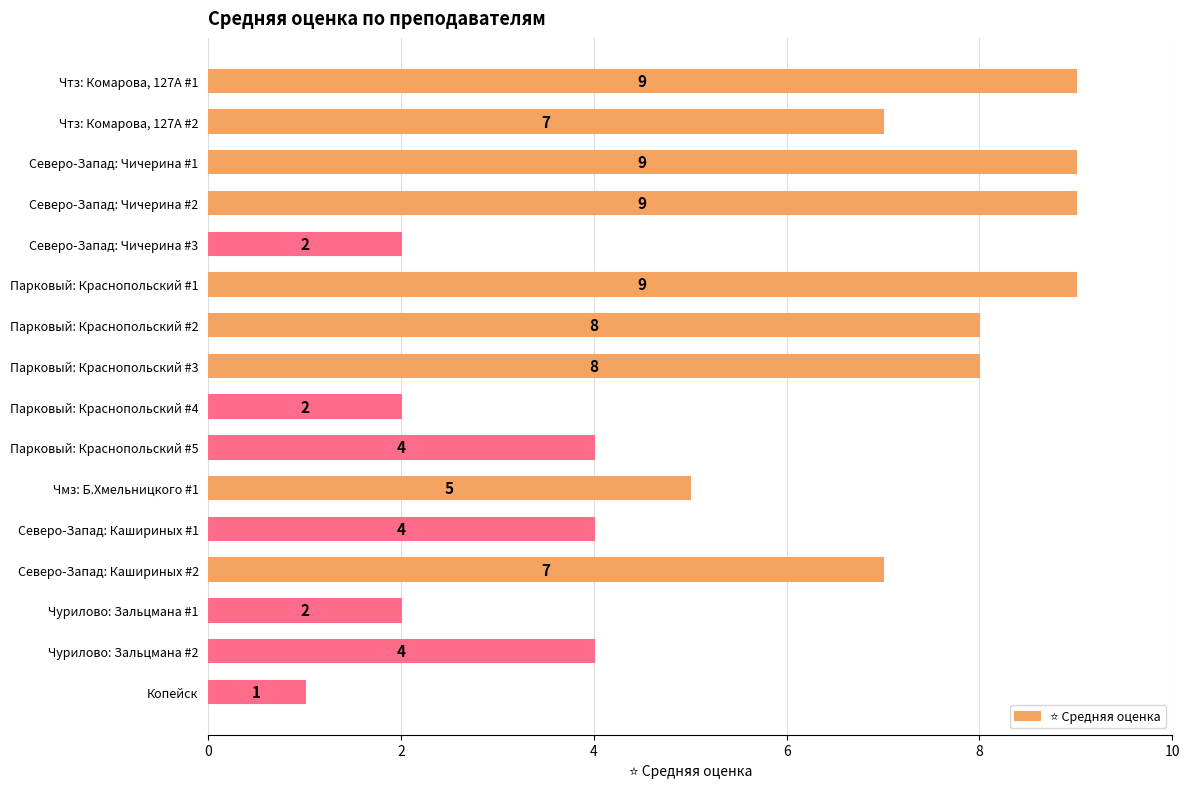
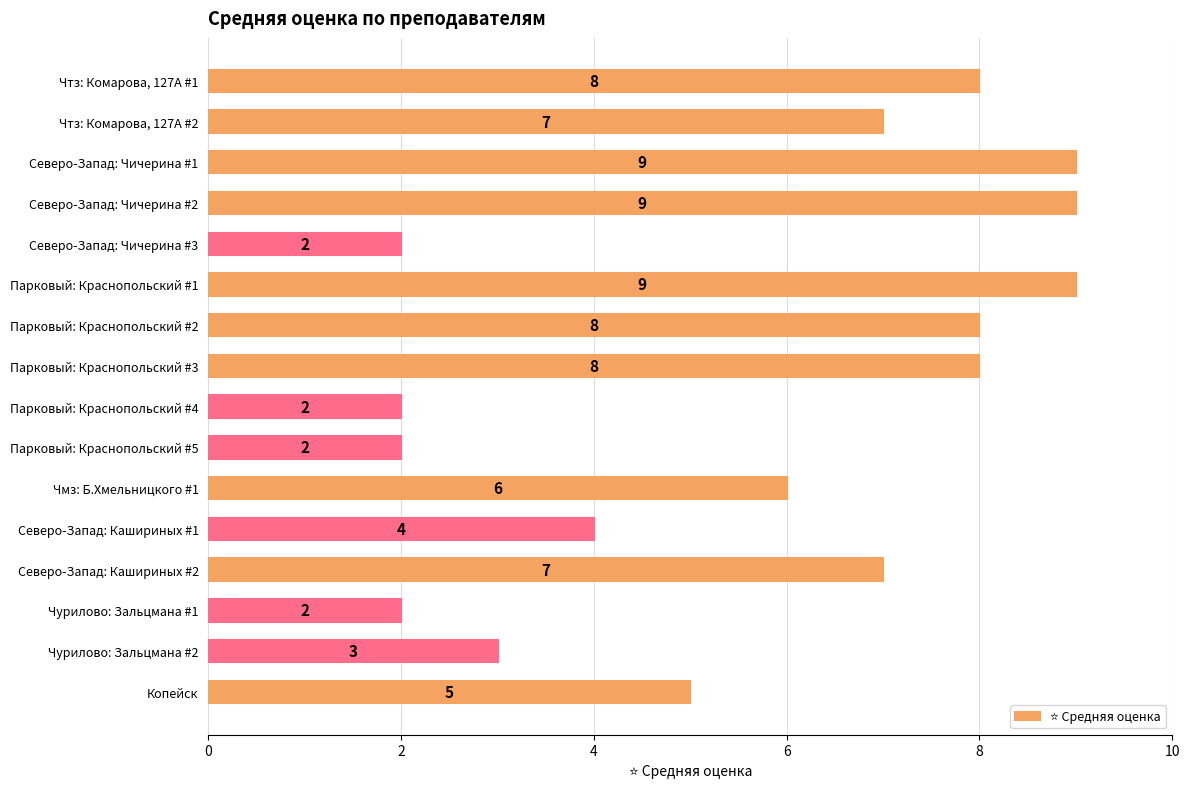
Чтз: Комарова, 127А #1: 9 -> 8
Парковый: Краснопольский #5: 4 -> 2
Чмз: Б.Хмельницкого #1: 5 -> 6
Чурилово: Зальцмана #2: 4 -> 3
Копейск: 1 -> 5
